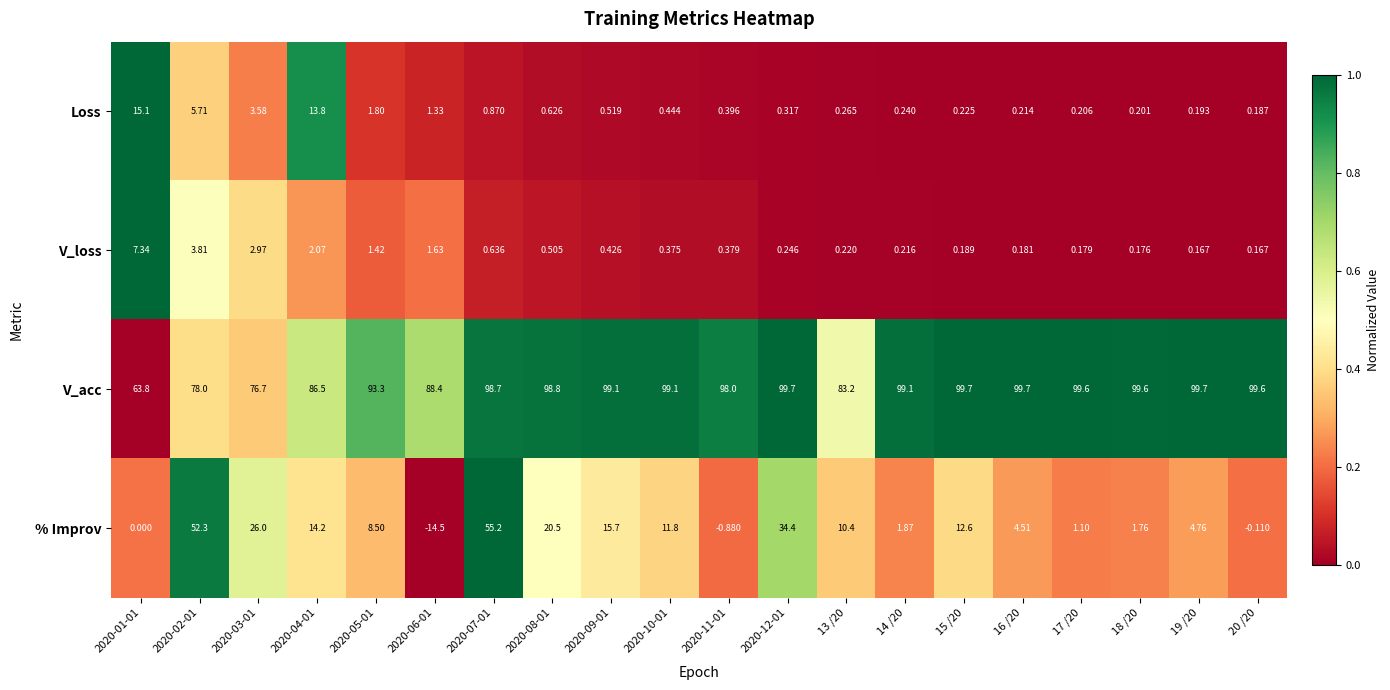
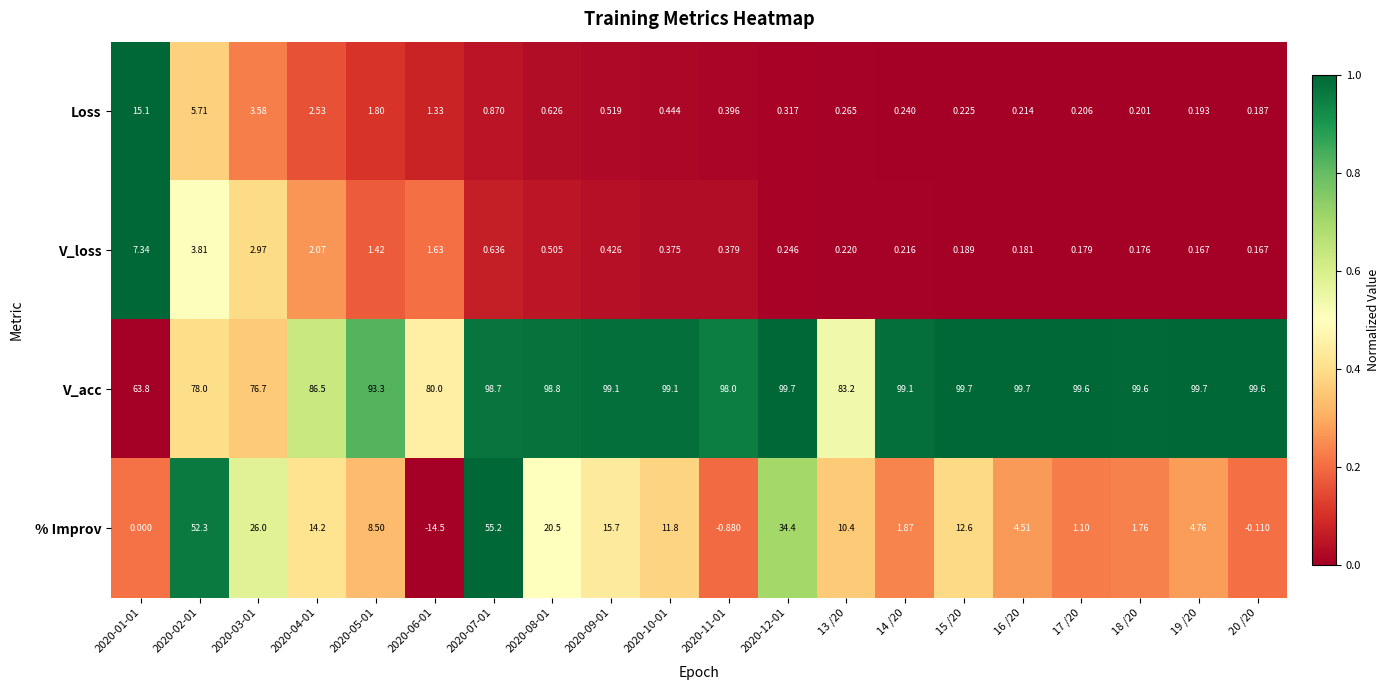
Loss, 2020-04-01: 13.8 -> 2.53
V_acc, 2020-06-01: 88.4 -> 80.0
